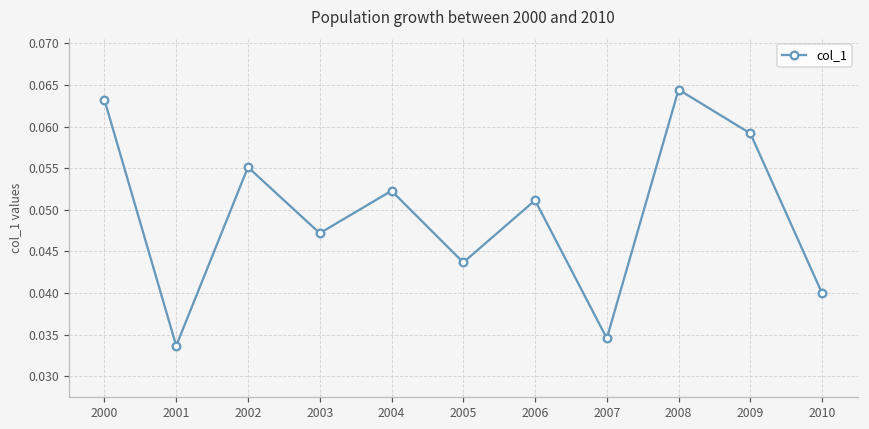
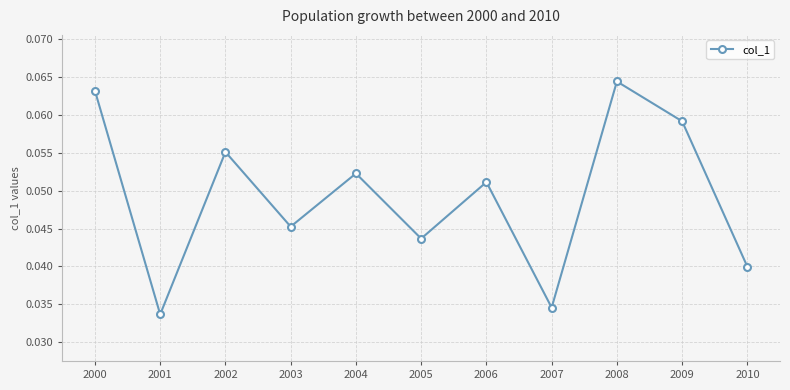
2003: 0.047 -> 0.045
